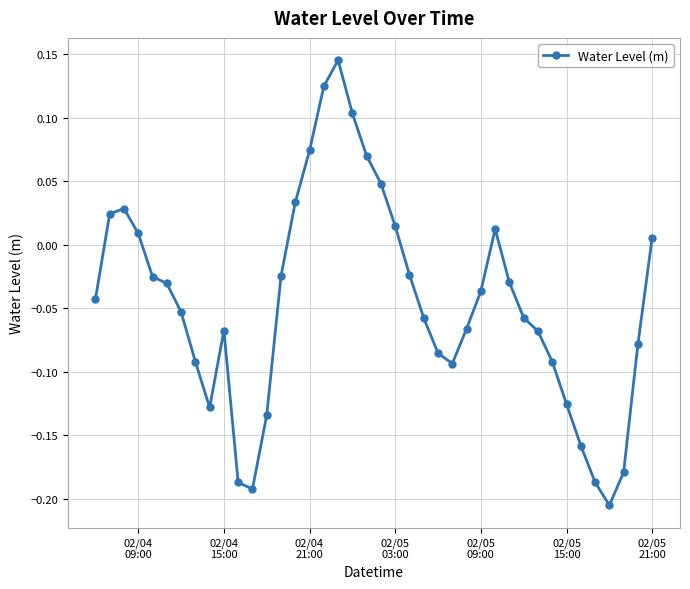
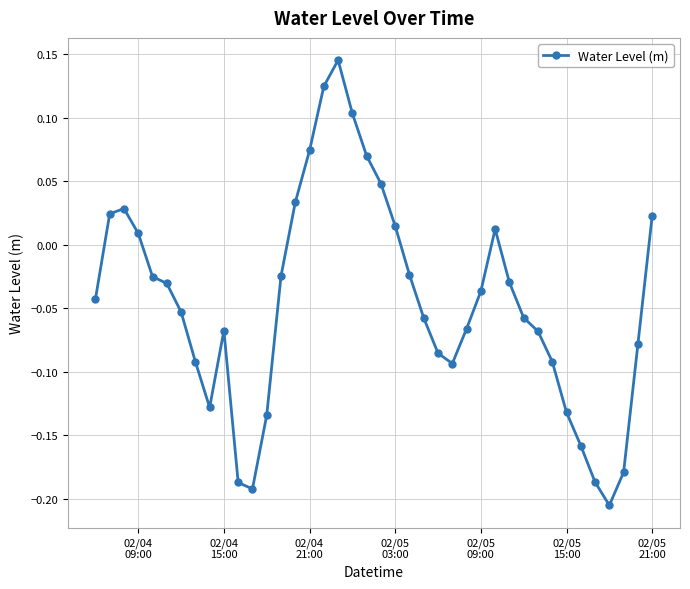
02/05 15:00: -0.125 -> -0.132
02/05 21:00: 0.006 -> 0.023
